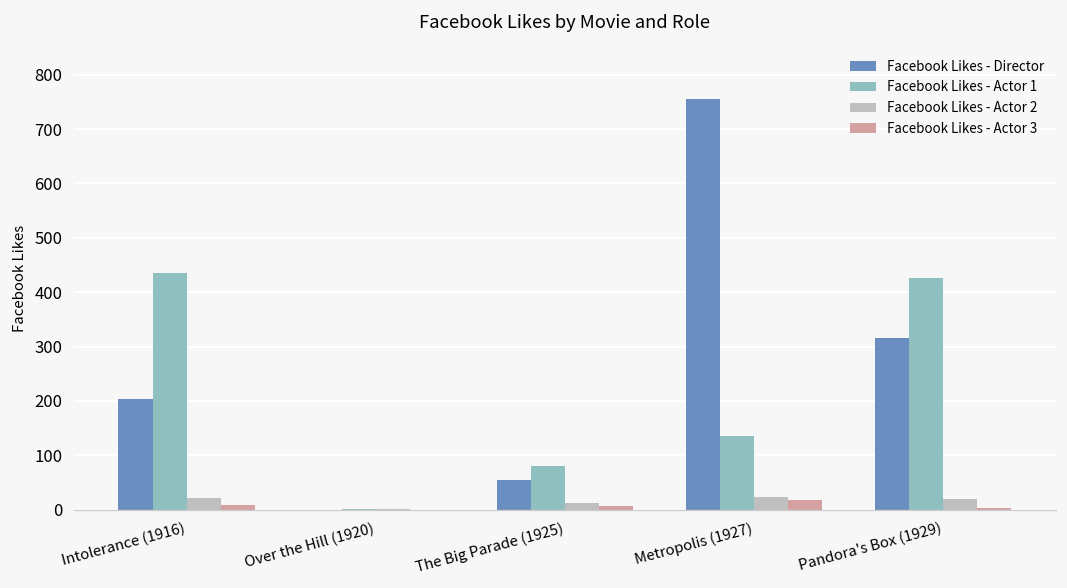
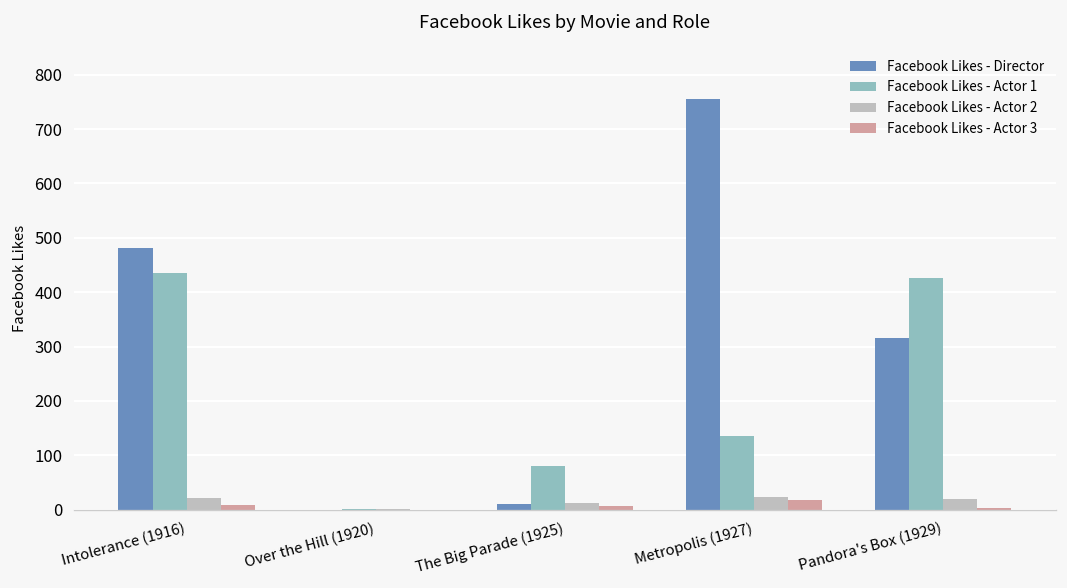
Facebook Likes - Director, Intolerance (1916): 200 -> 480
Facebook Likes - Director, The Big Parade (1925): 50 -> 10
